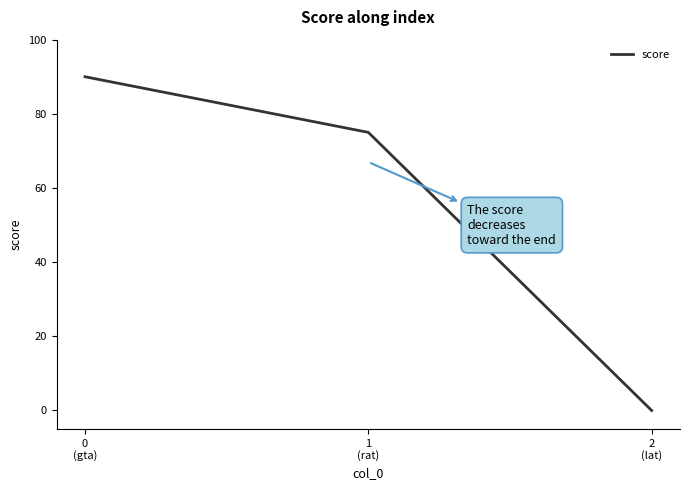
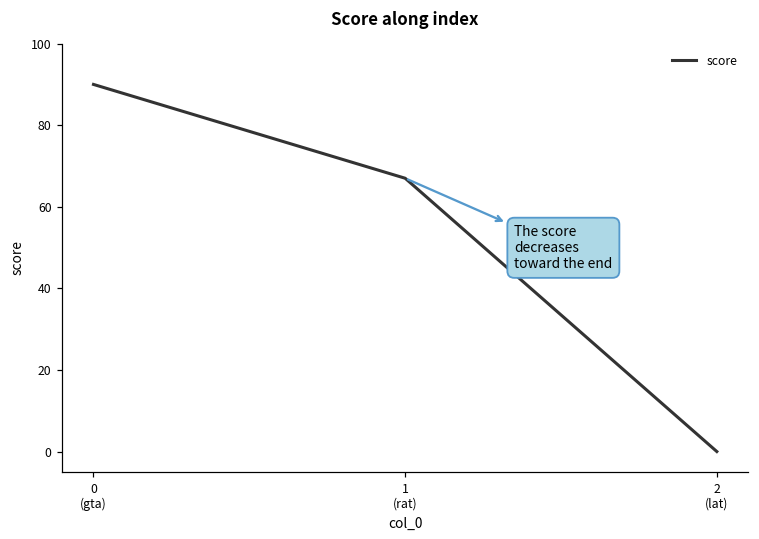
1 (rat): 75 -> 67
